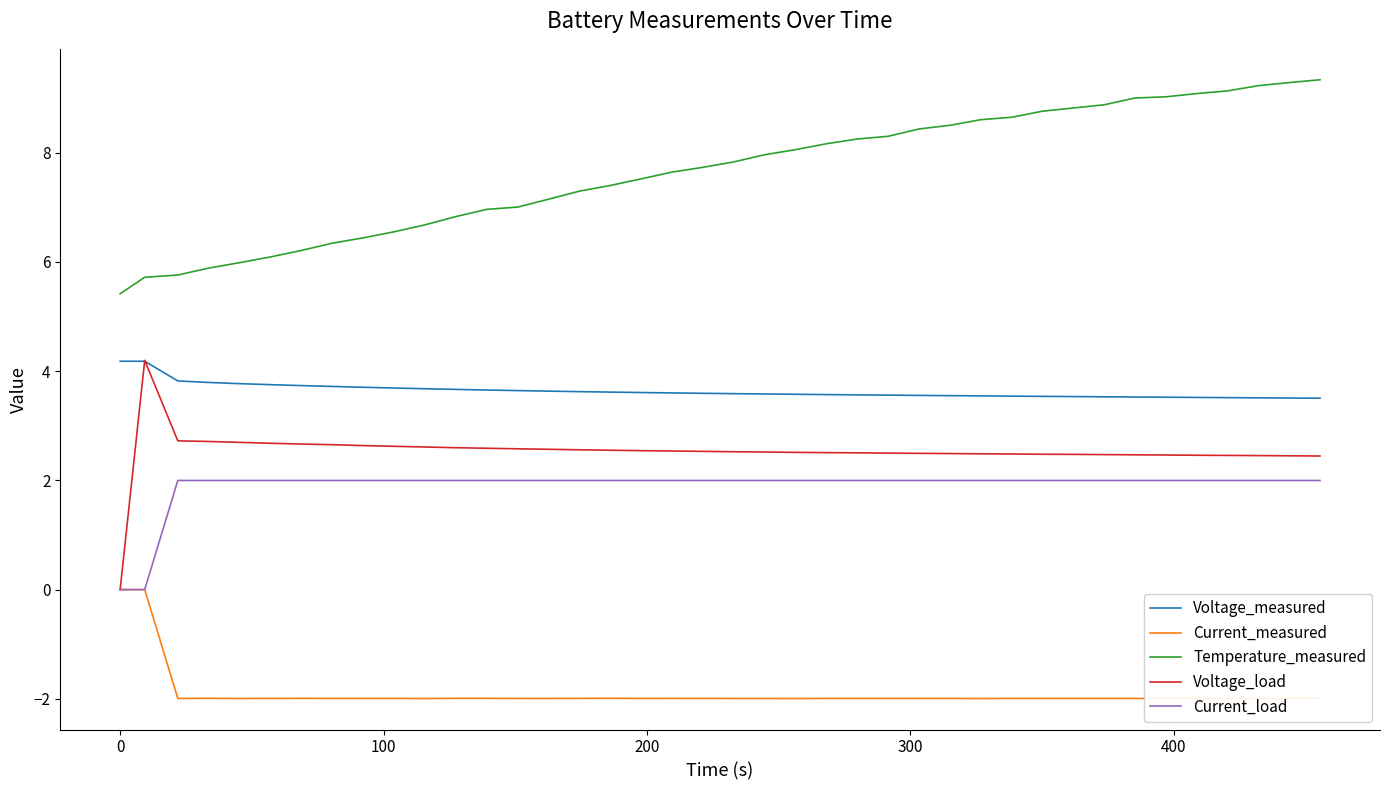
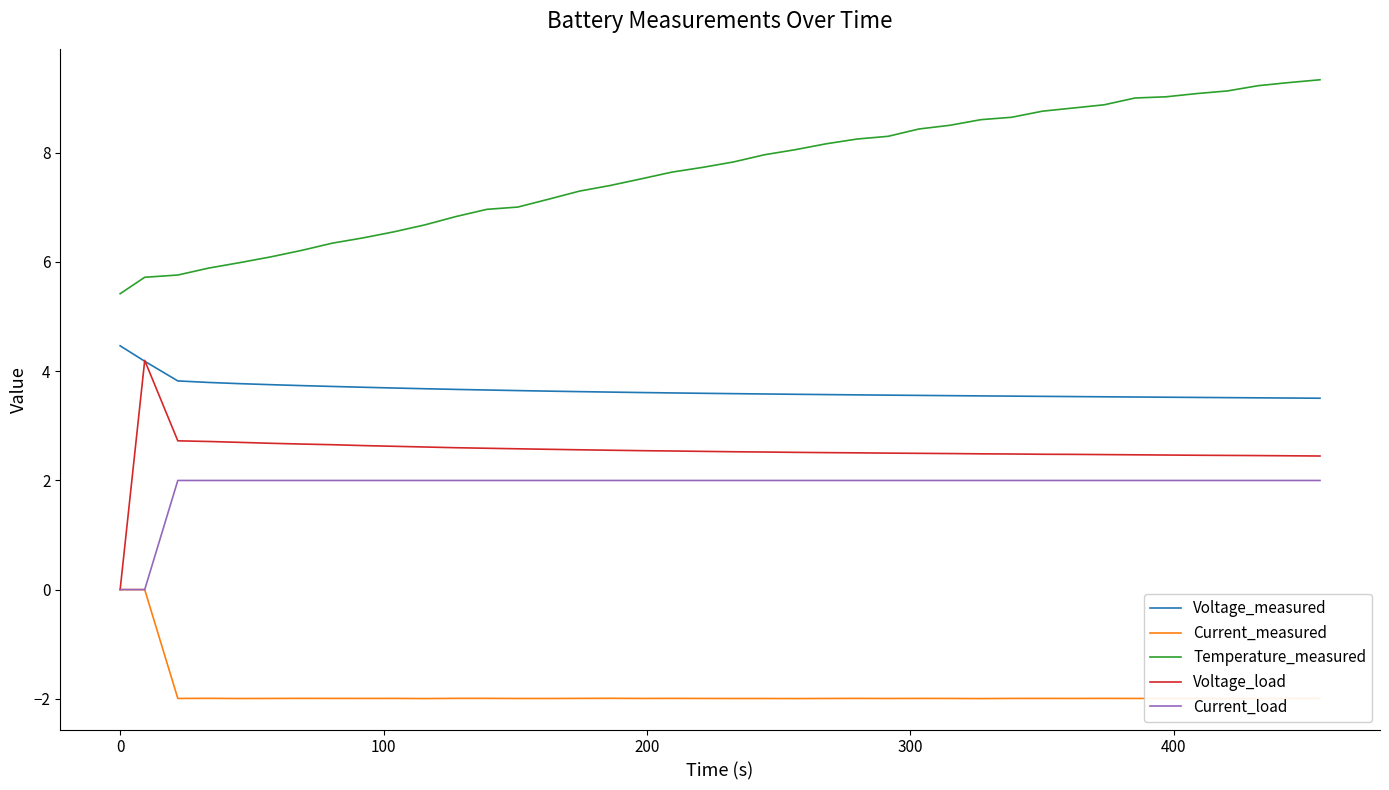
Voltage_measured, 0: 4.2 -> 4.5
